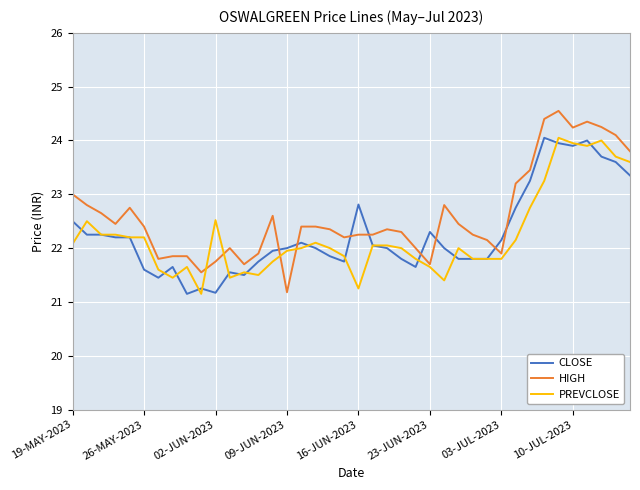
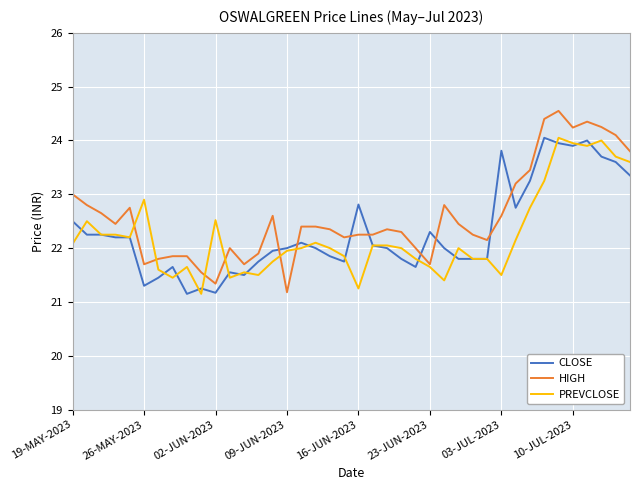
CLOSE, 26-MAY-2023: 21.6 -> 21.3
HIGH, 26-MAY-2023: 22.4 -> 21.7
PREVCLOSE, 26-MAY-2023: 22.2 -> 22.9
HIGH, 02-JUN-2023: 21.8 -> 21.3
CLOSE, 03-JUL-2023: 22.2 -> 23.8
HIGH, 03-JUL-2023: 21.9 -> 22.6
PREVCLOSE, 03-JUL-2023: 21.8 -> 21.5
